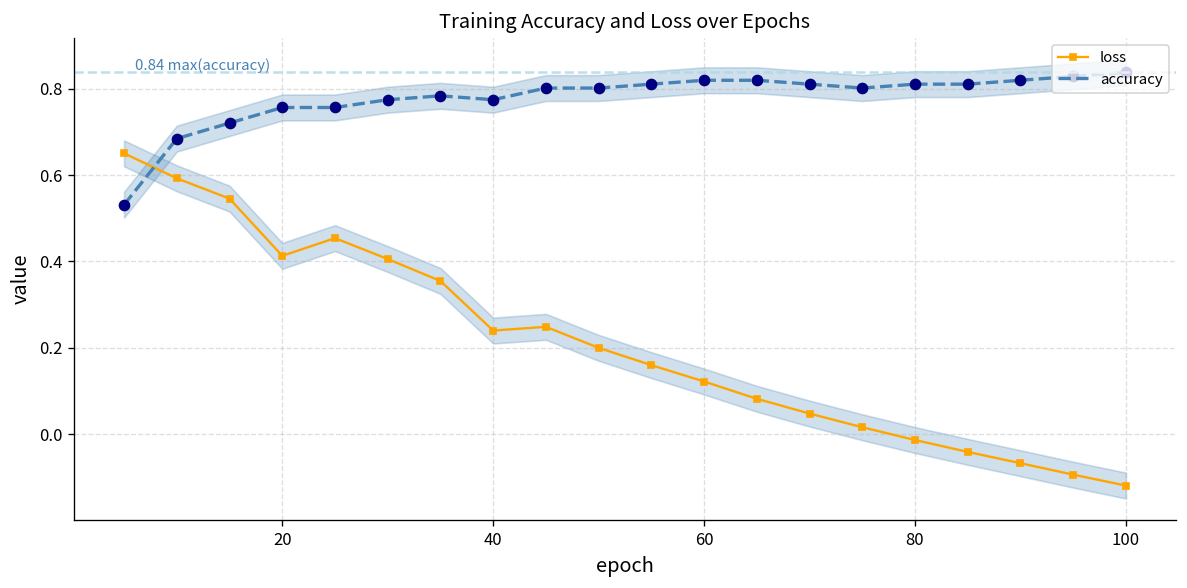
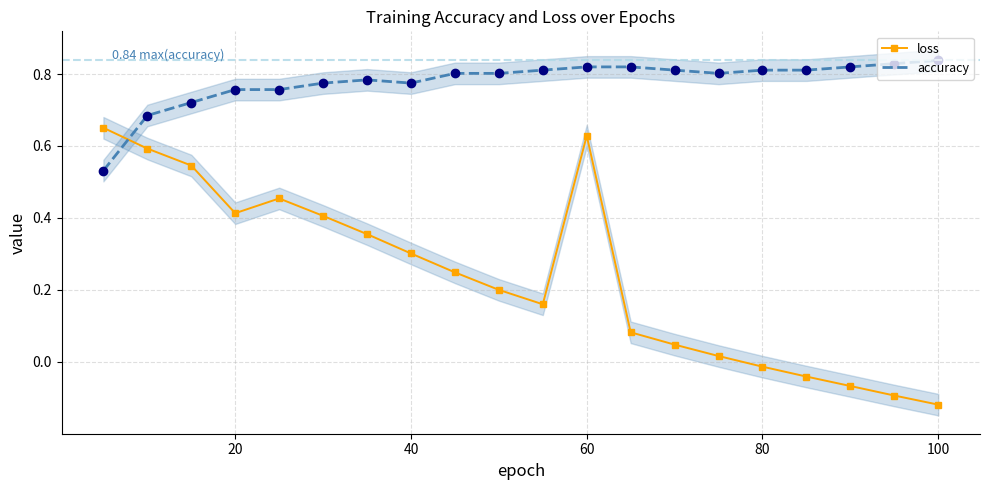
loss, 40: 0.24 -> 0.30
loss, 60: 0.12 -> 0.63
